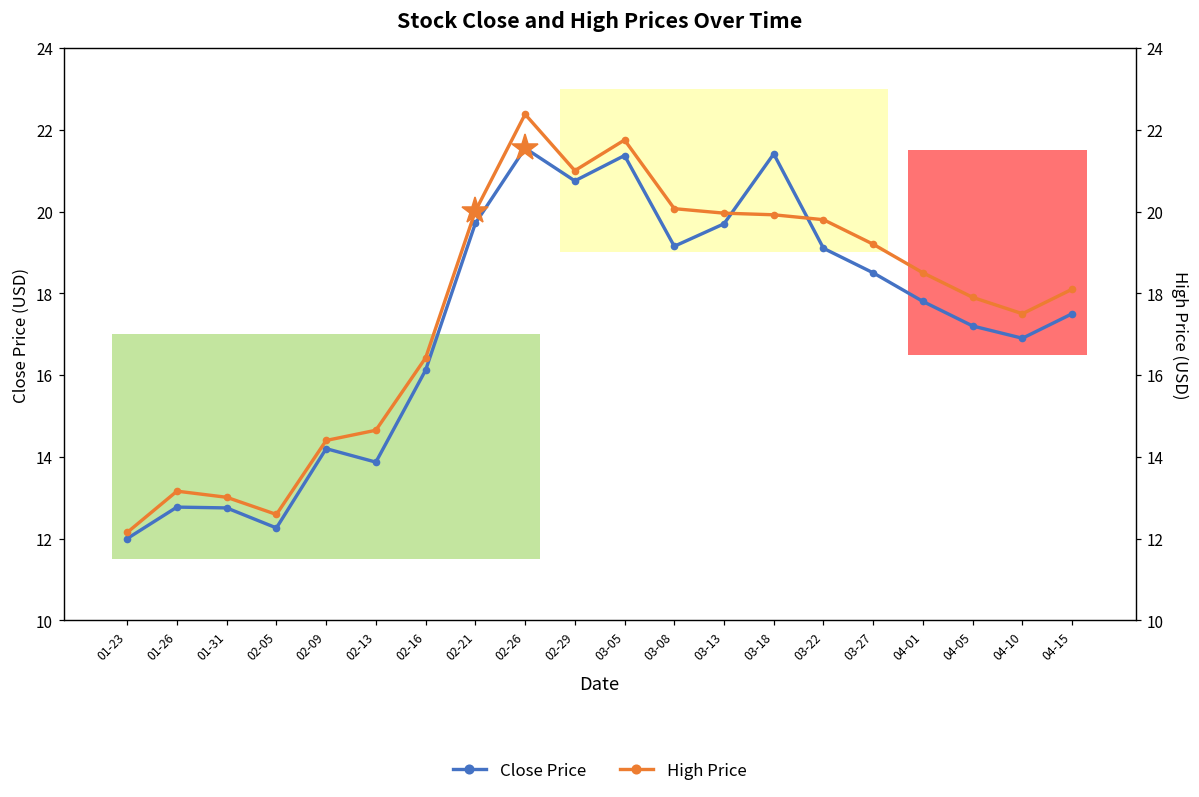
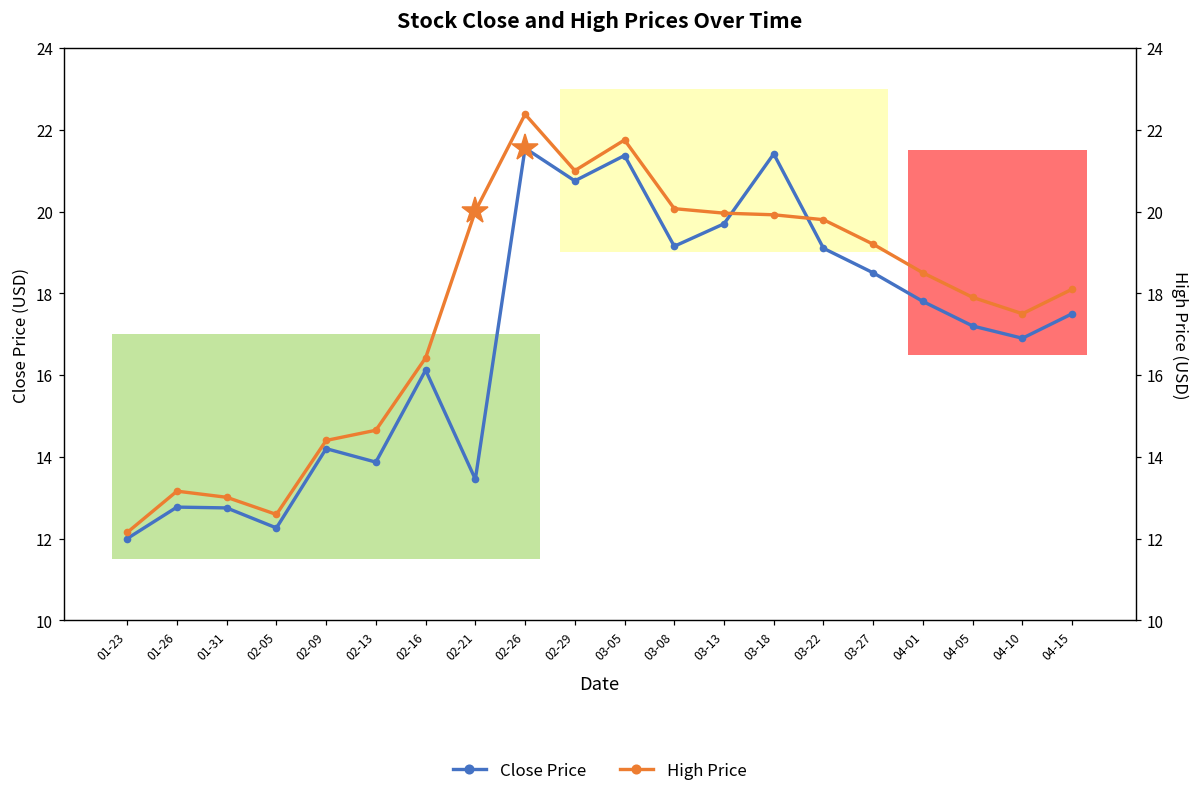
Close Price, 02-21: 19.7 -> 13.5
